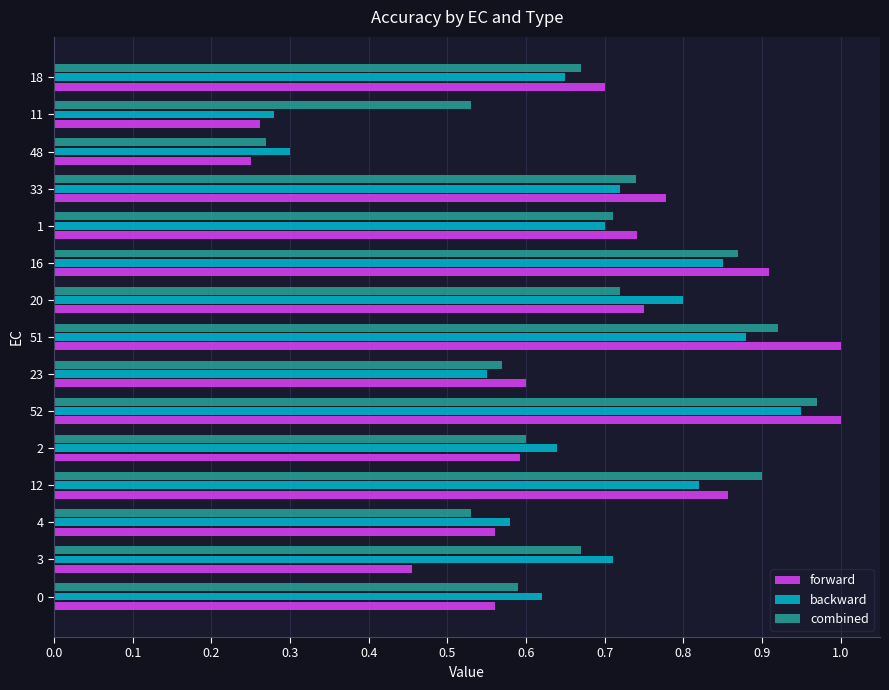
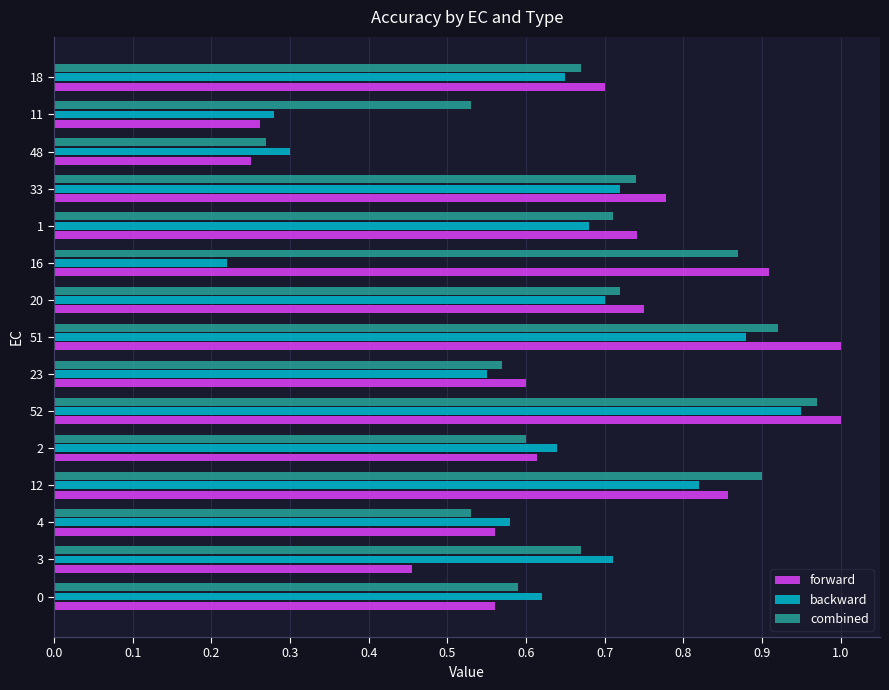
backward, 1: 0.70 -> 0.68
backward, 16: 0.85 -> 0.22
backward, 20: 0.8 -> 0.7
forward, 2: 0.59 -> 0.61
